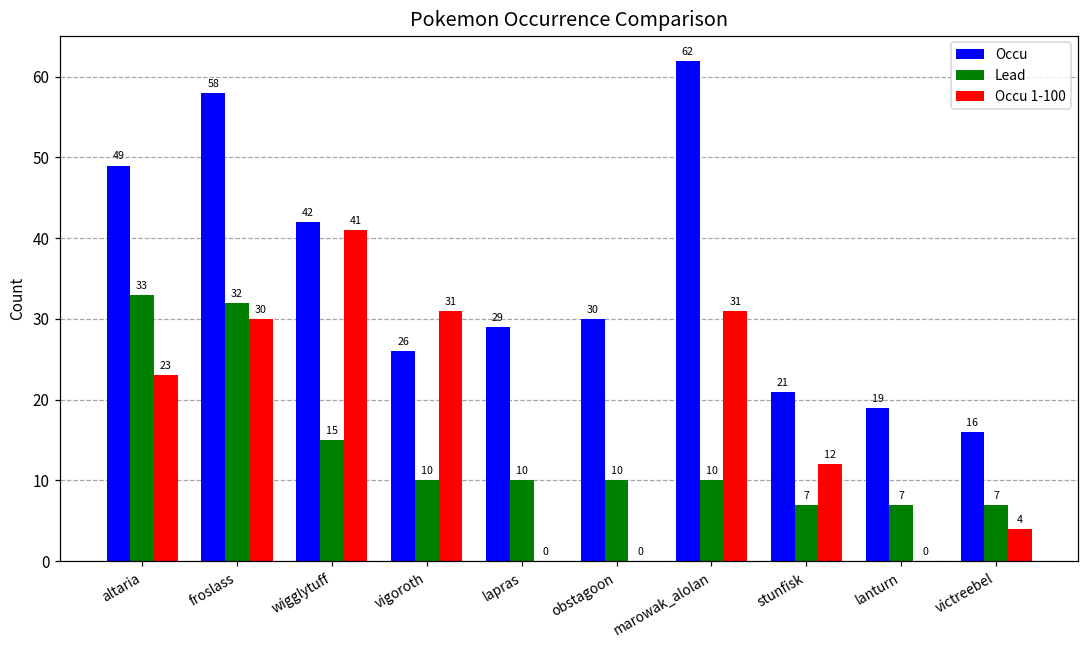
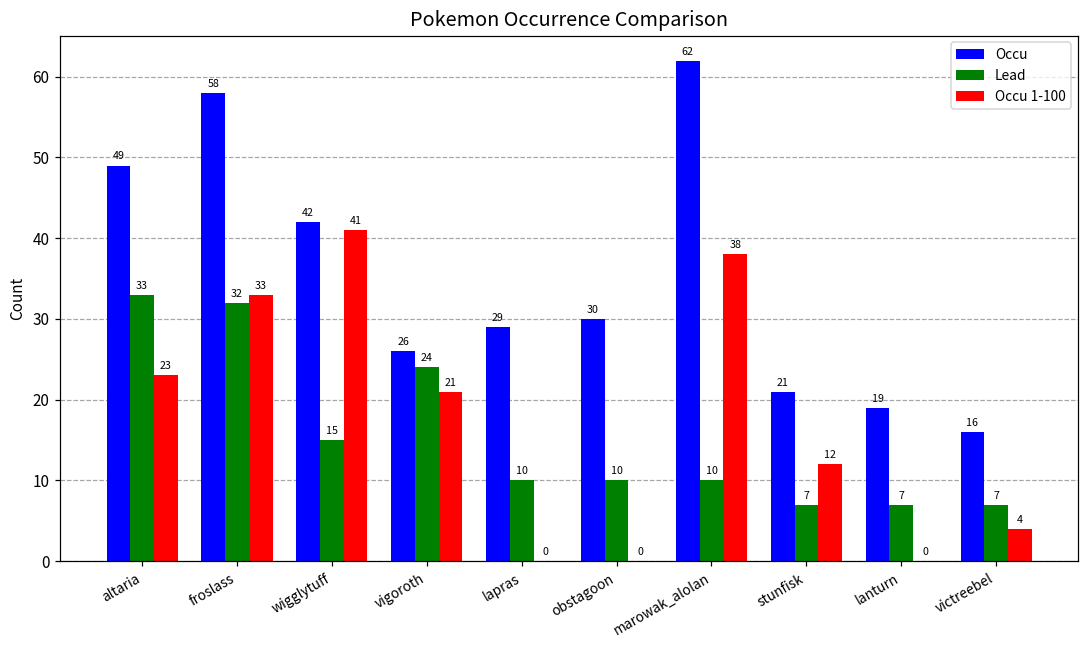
Occu 1-100, froslass: 30 -> 33
Lead, vigoroth: 10 -> 24
Occu 1-100, vigoroth: 31 -> 21
Occu 1-100, marowak_alolan: 31 -> 38
